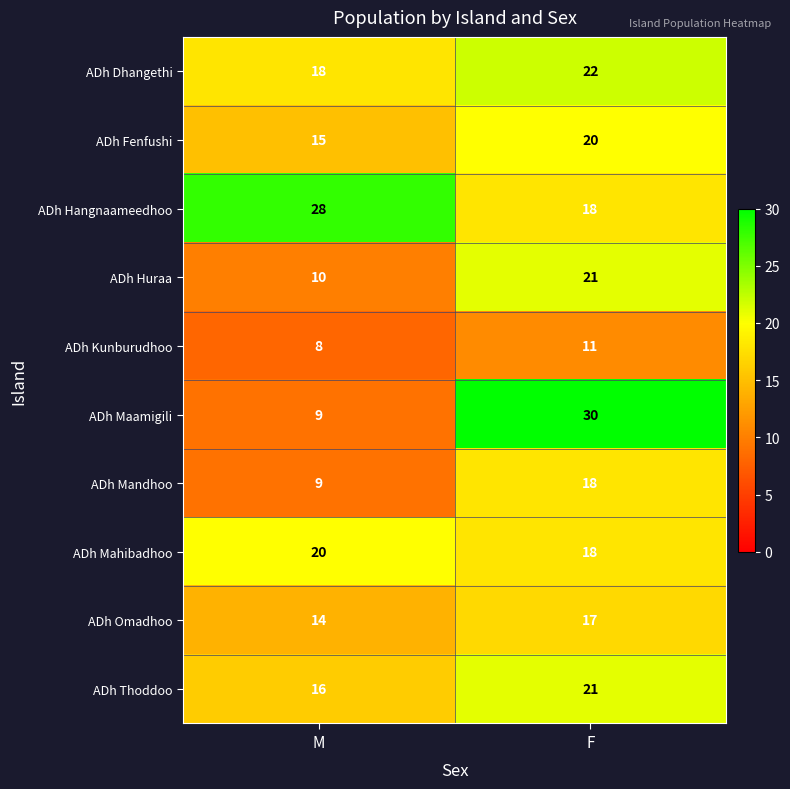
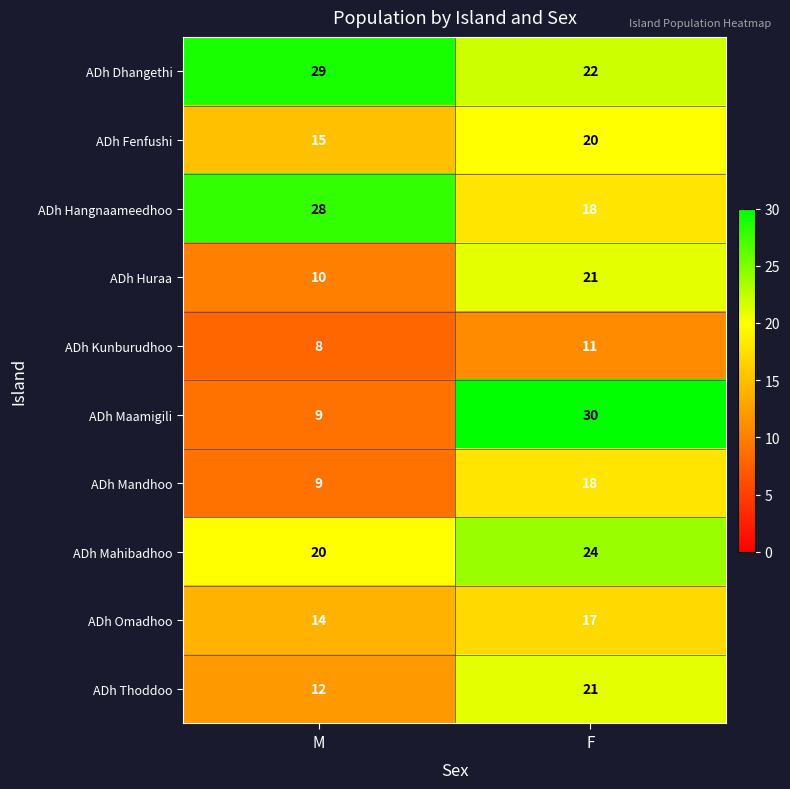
ADh Dhangethi, M: 18 -> 29
ADh Mahibadhoo, F: 18 -> 24
ADh Thoddoo, M: 16 -> 12
